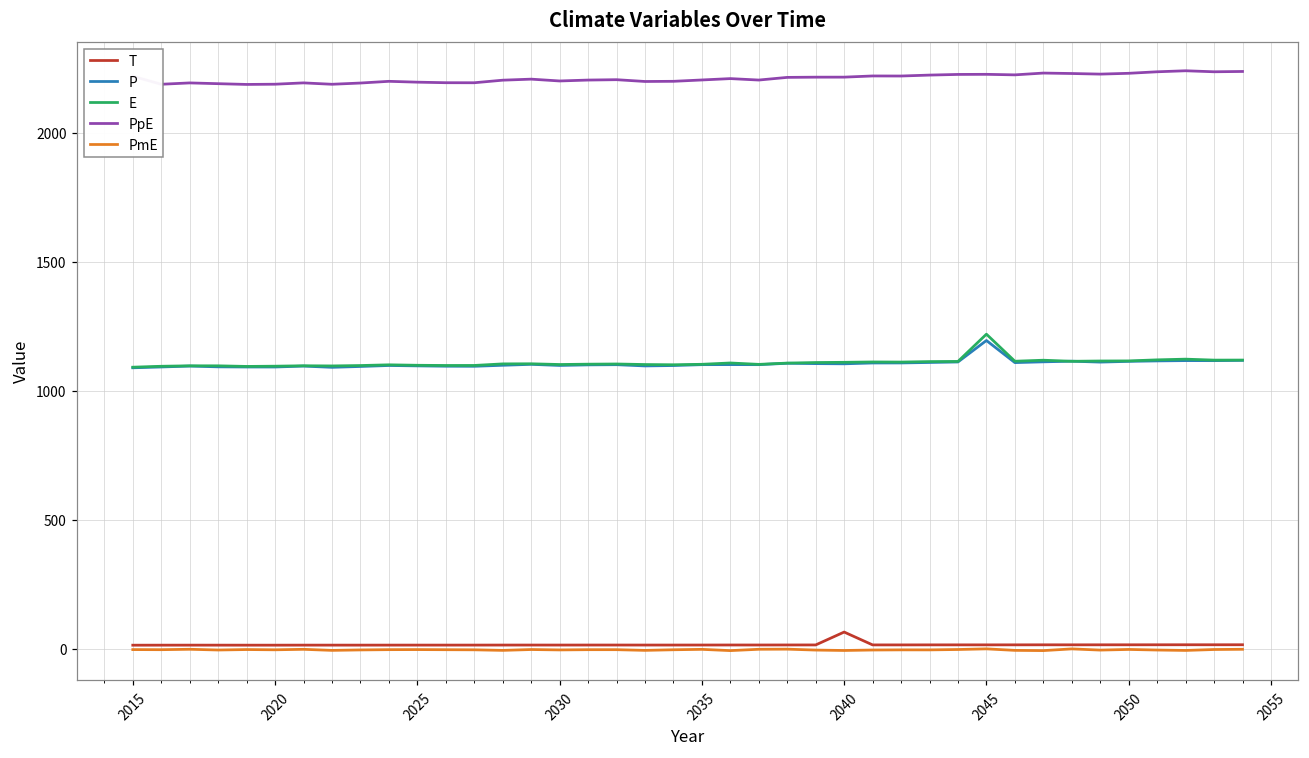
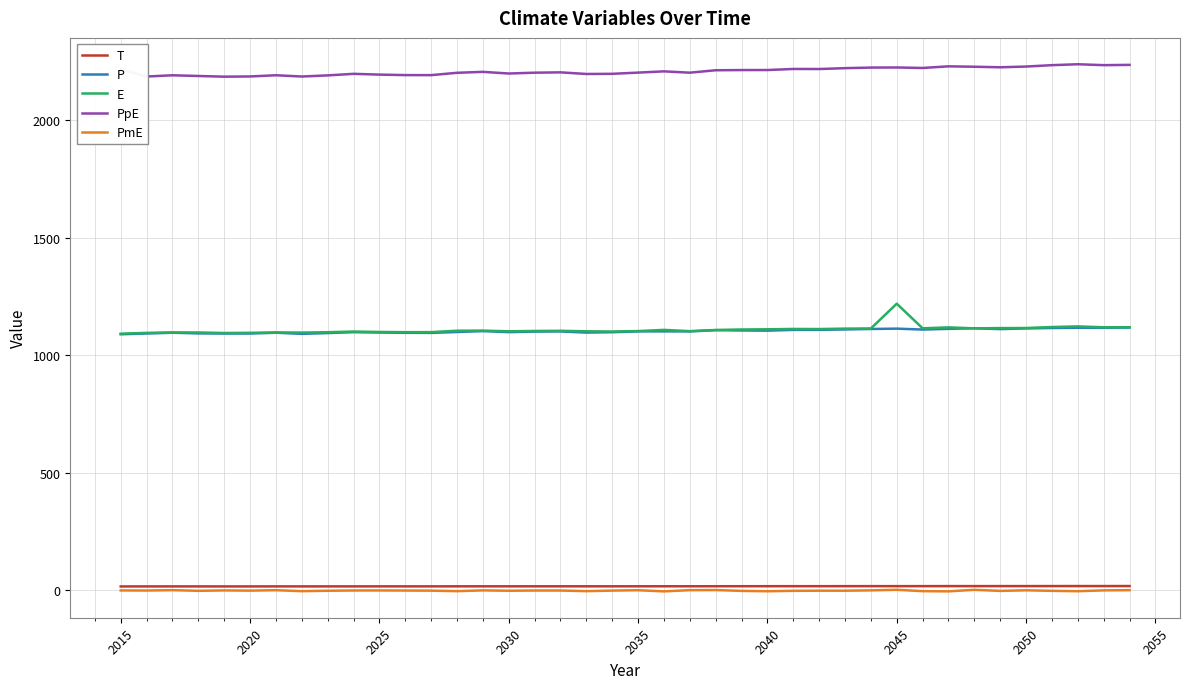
T, 2040: 70 -> 20
P, 2045: 1190 -> 1110
